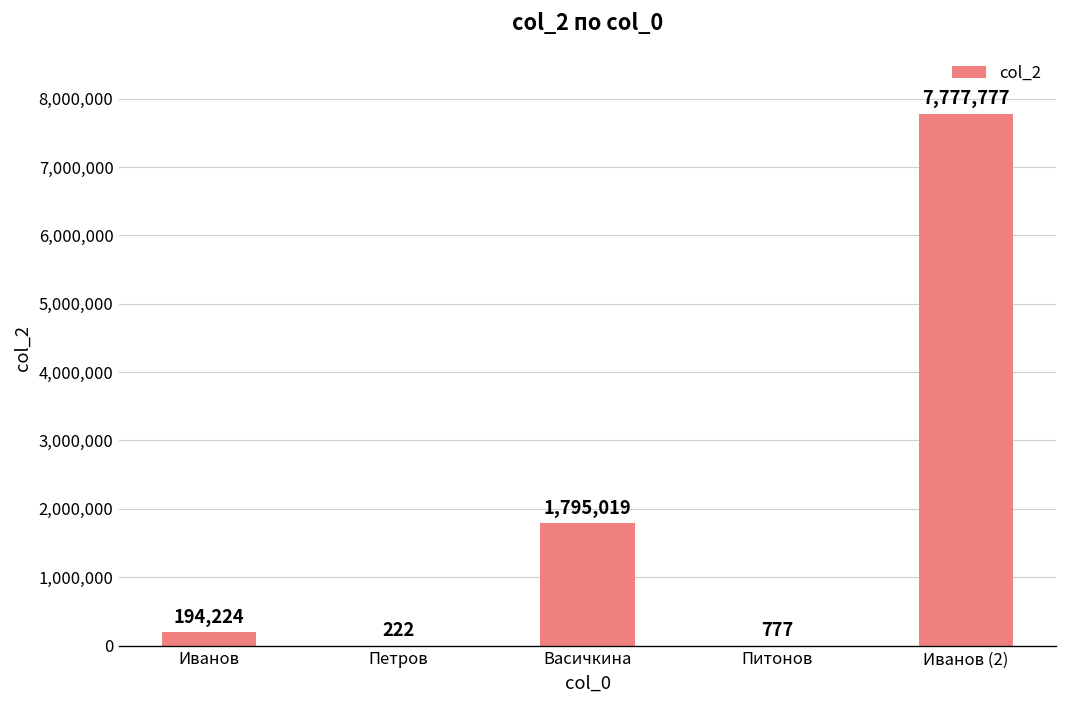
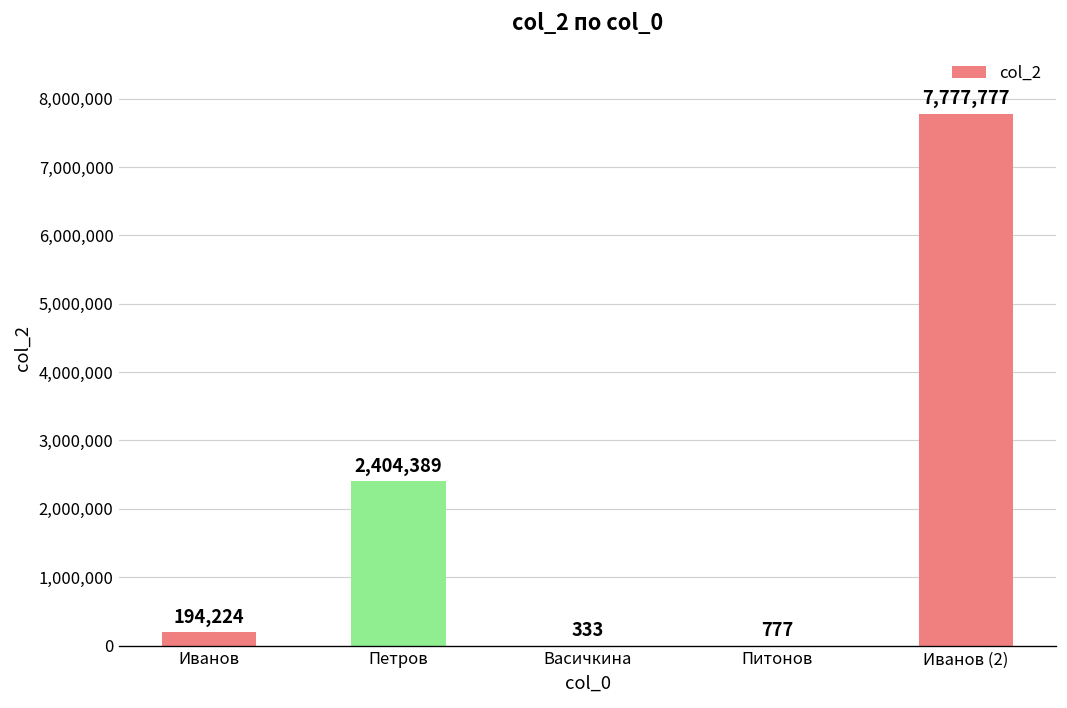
Петров: 222 -> 2,404,389
Васичкина: 1,795,019 -> 333
